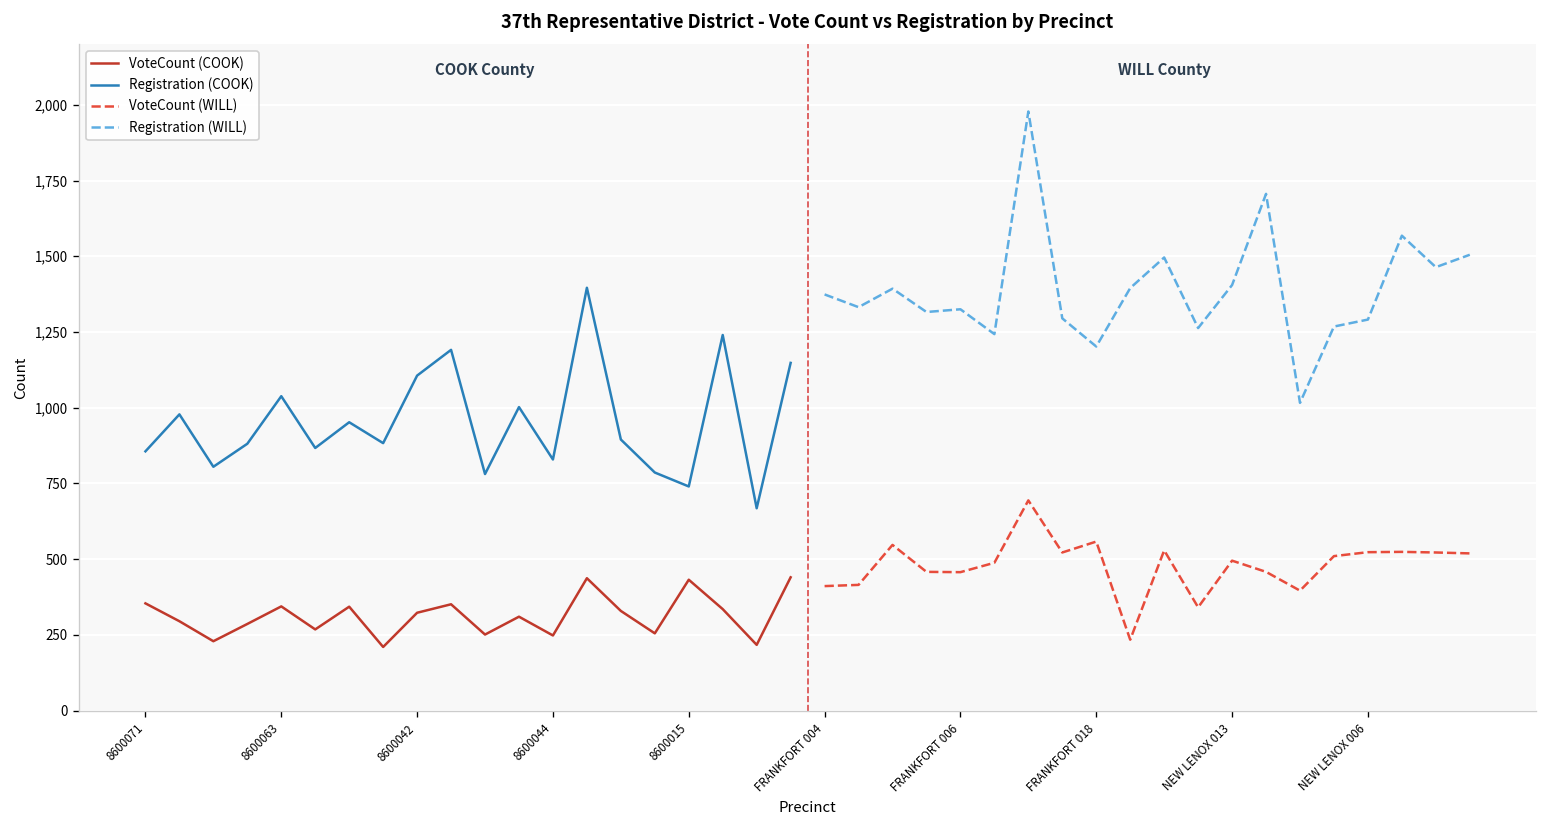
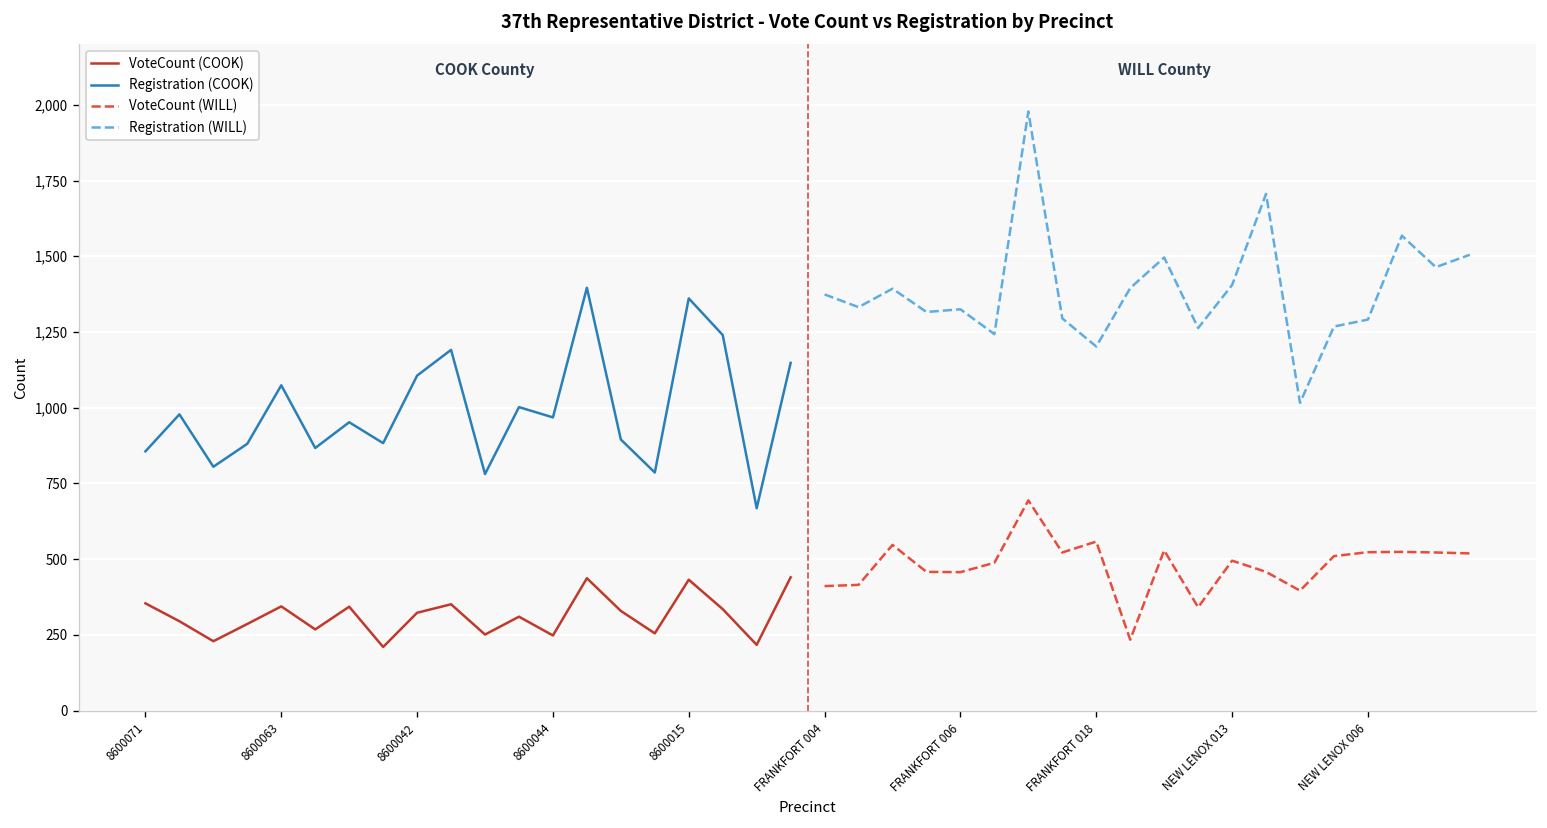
Registration (COOK), 8600063: 1,040 -> 1,070
Registration (COOK), 8600044: 830 -> 970
Registration (COOK), 8600015: 740 -> 1,360
